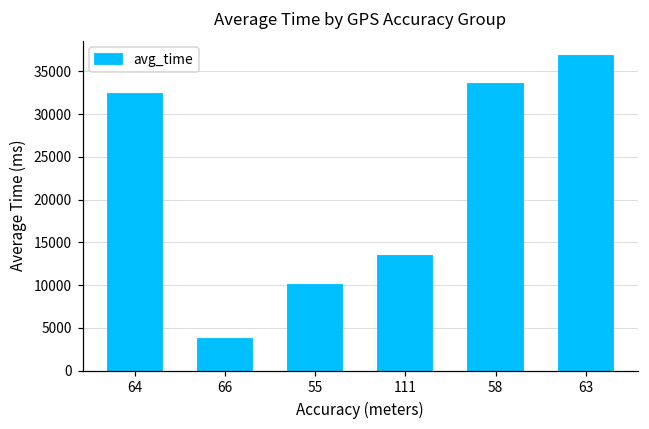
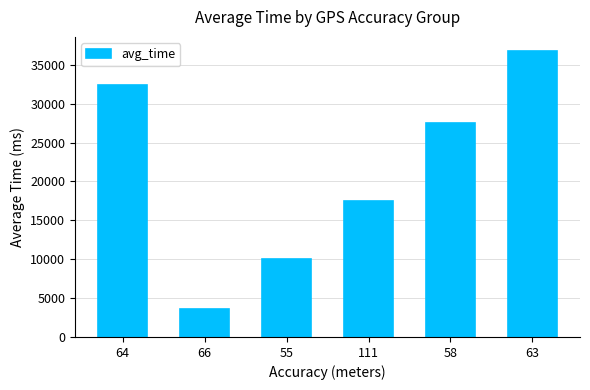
111: 13000 -> 18000
58: 34000 -> 28000
